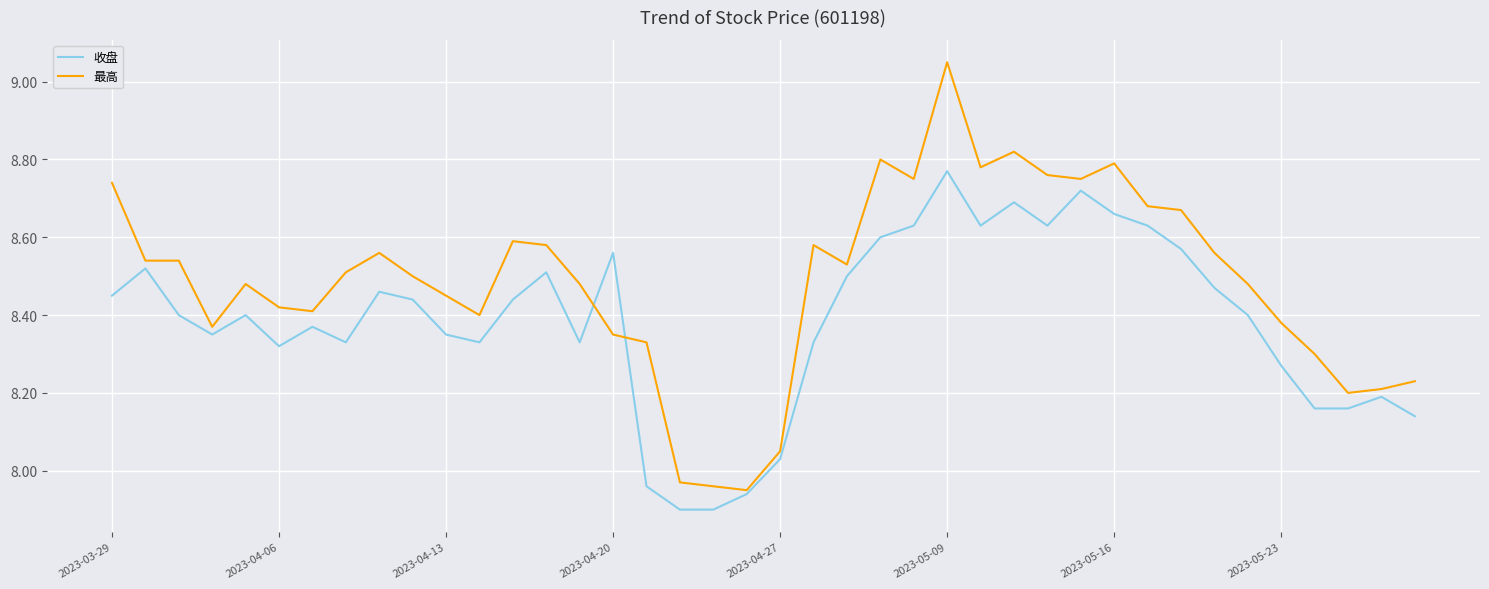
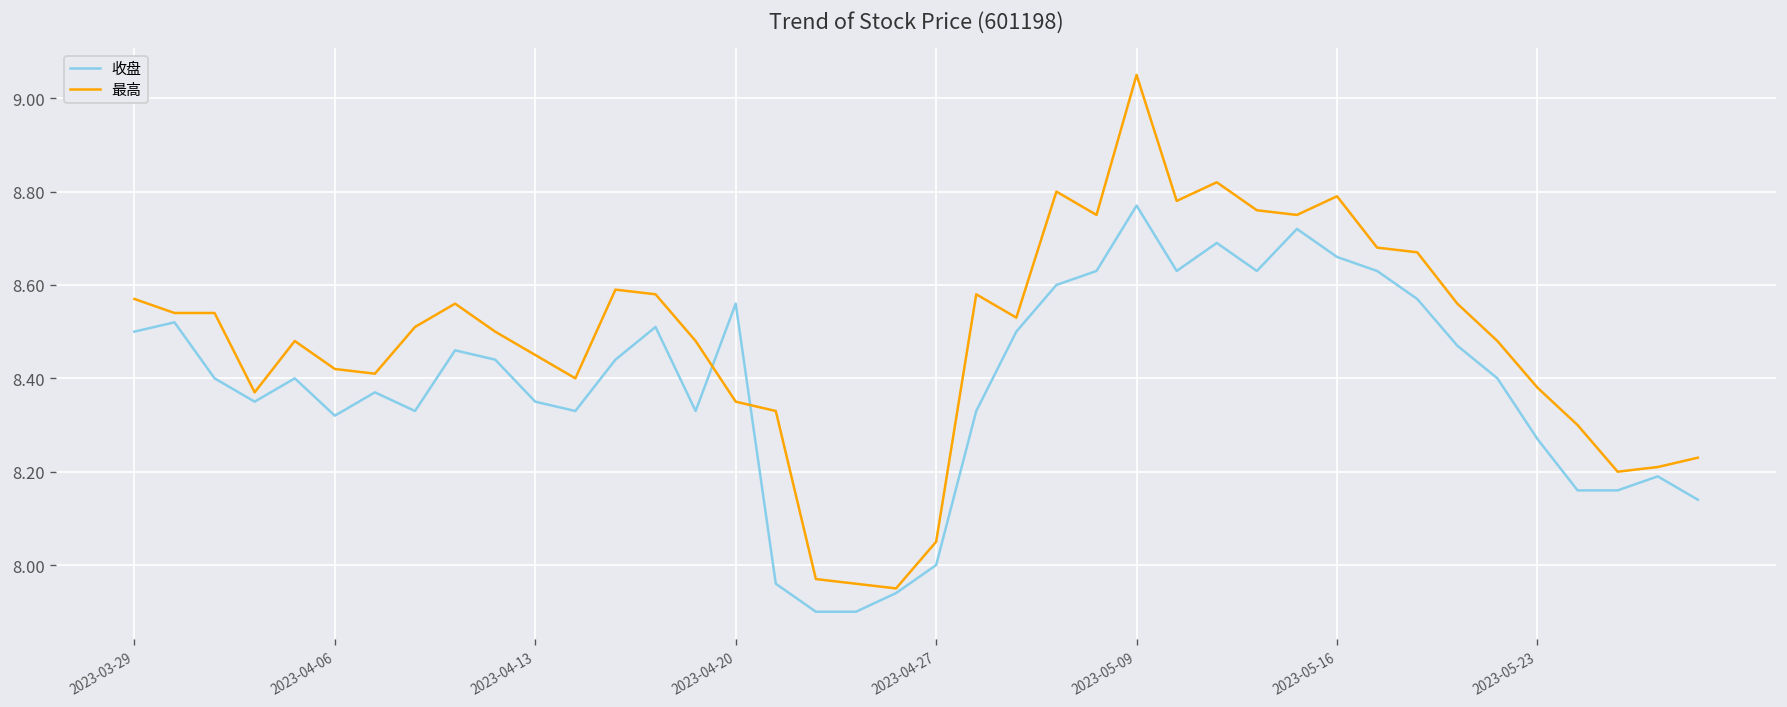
收盘, 2023-03-29: 8.45 -> 8.50
最高, 2023-03-29: 8.74 -> 8.57
收盘, 2023-04-27: 8.03 -> 8.00
